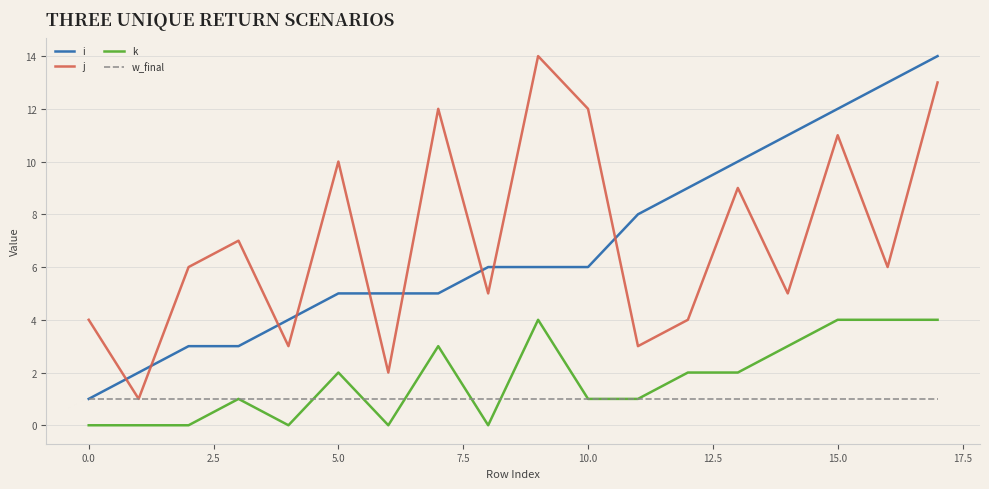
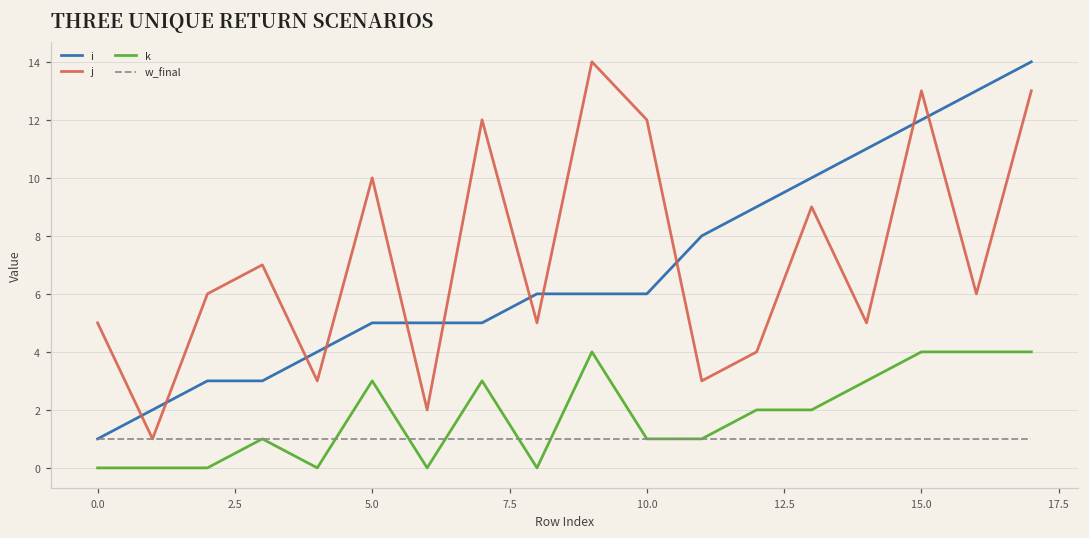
j, 0.0: 4 -> 5
k, 5.0: 2 -> 3
j, 15.0: 11 -> 13
